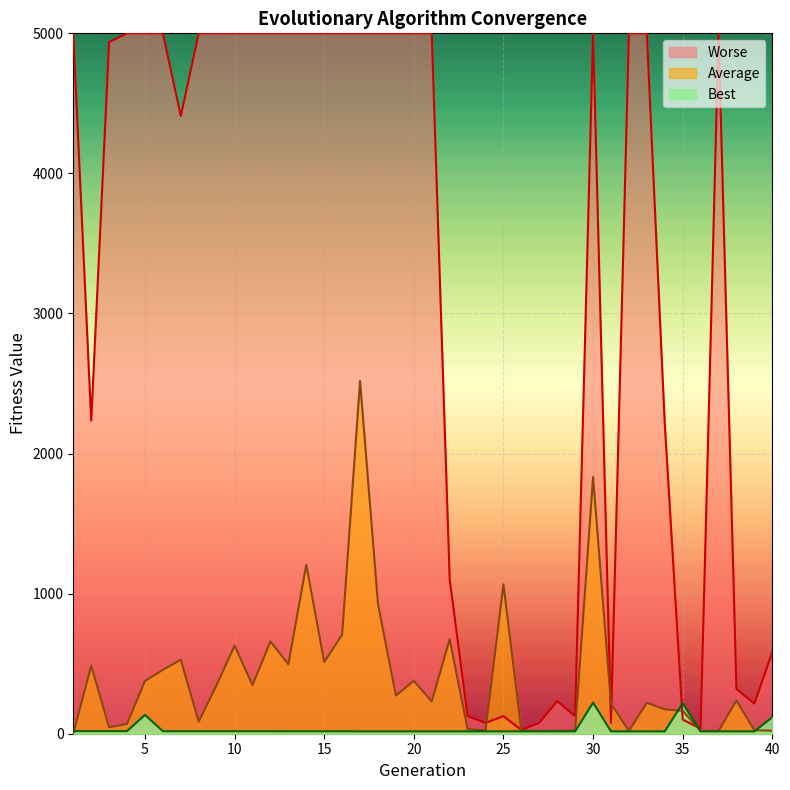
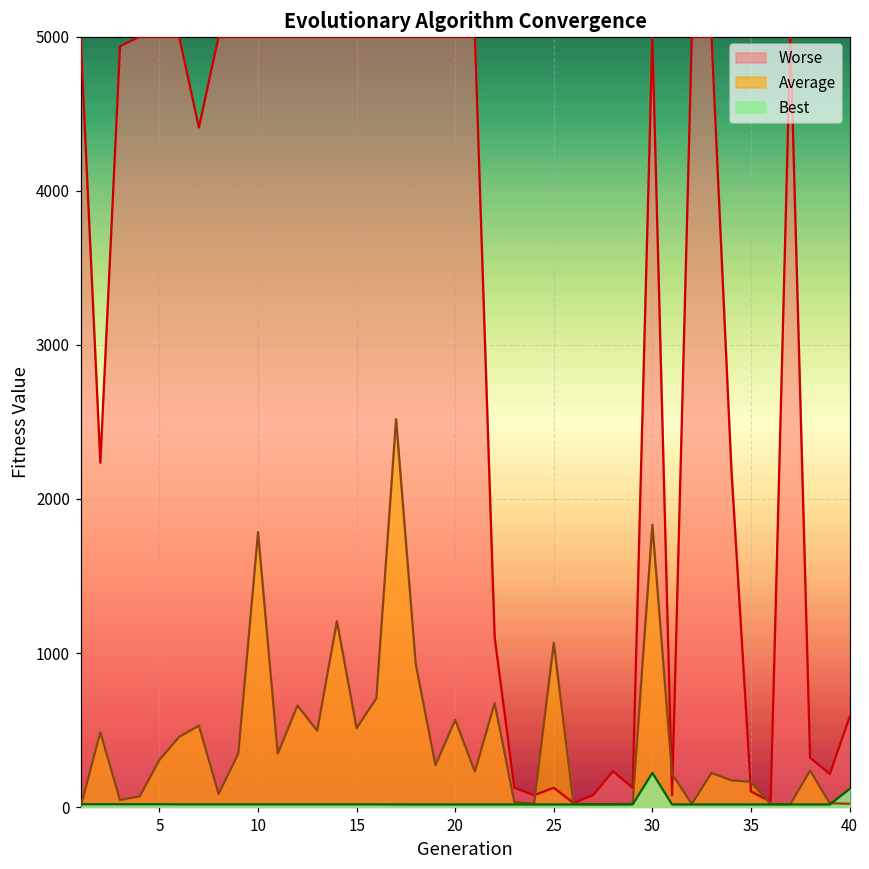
Average, 5: 380 -> 310
Best, 5: 130 -> 20
Average, 10: 630 -> 1780
Average, 20: 380 -> 570
Best, 35: 220 -> 20
